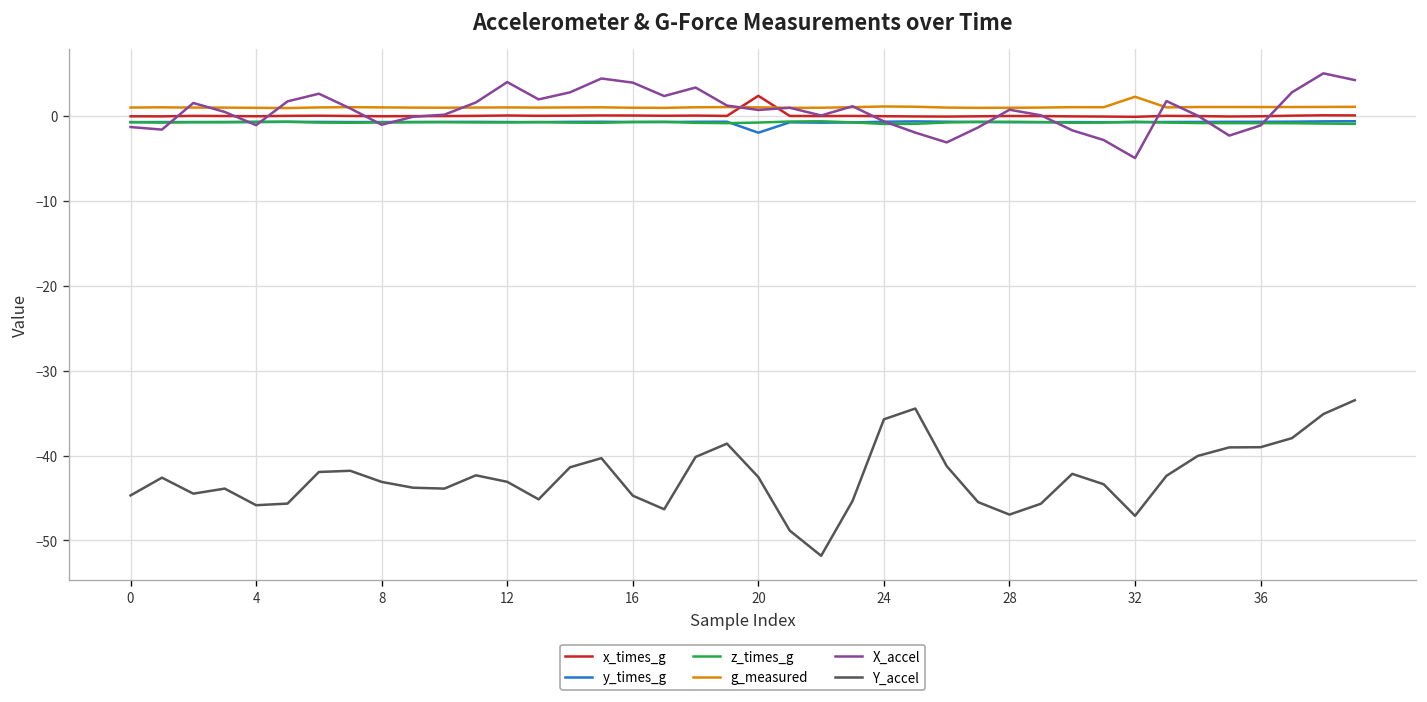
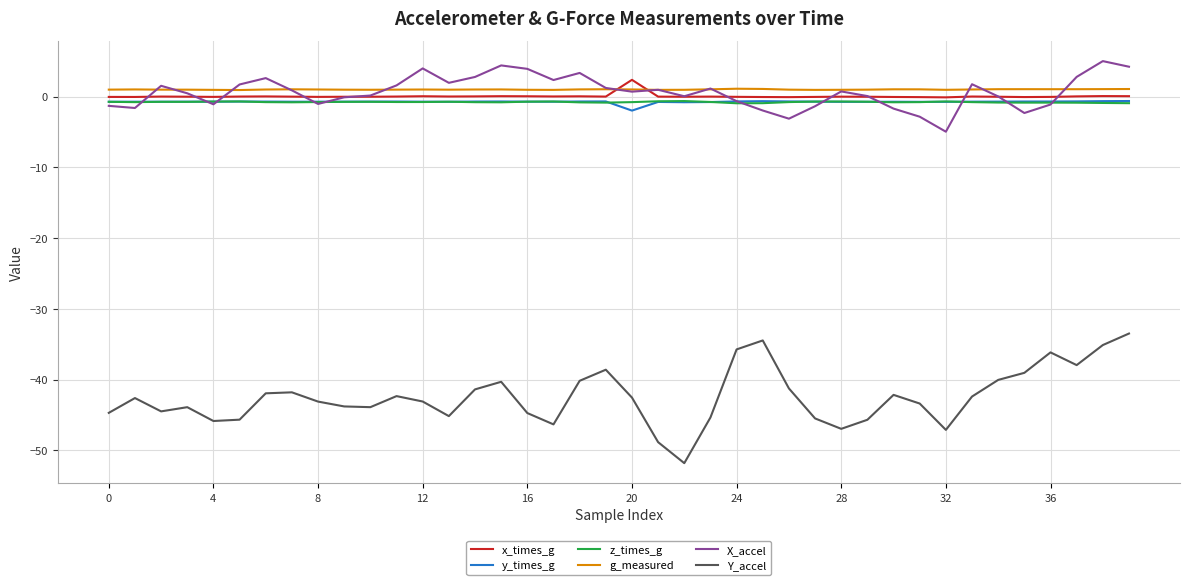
g_measured, 32: 2 -> 1
Y_accel, 36: -39 -> -36
